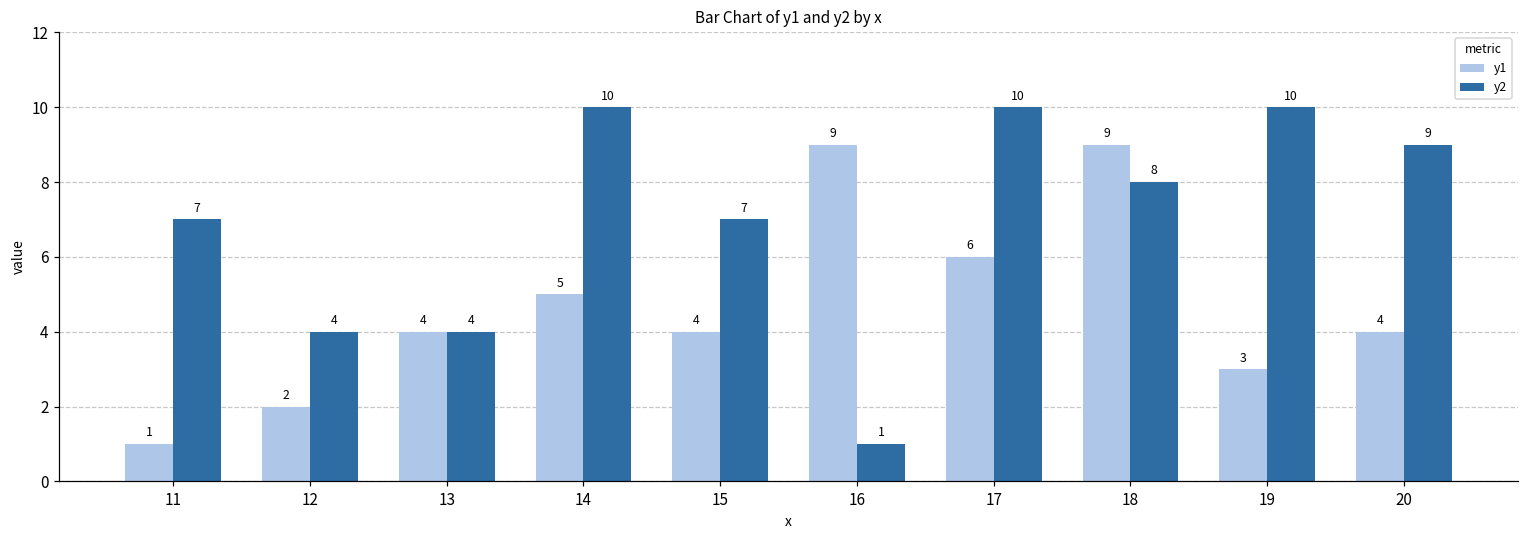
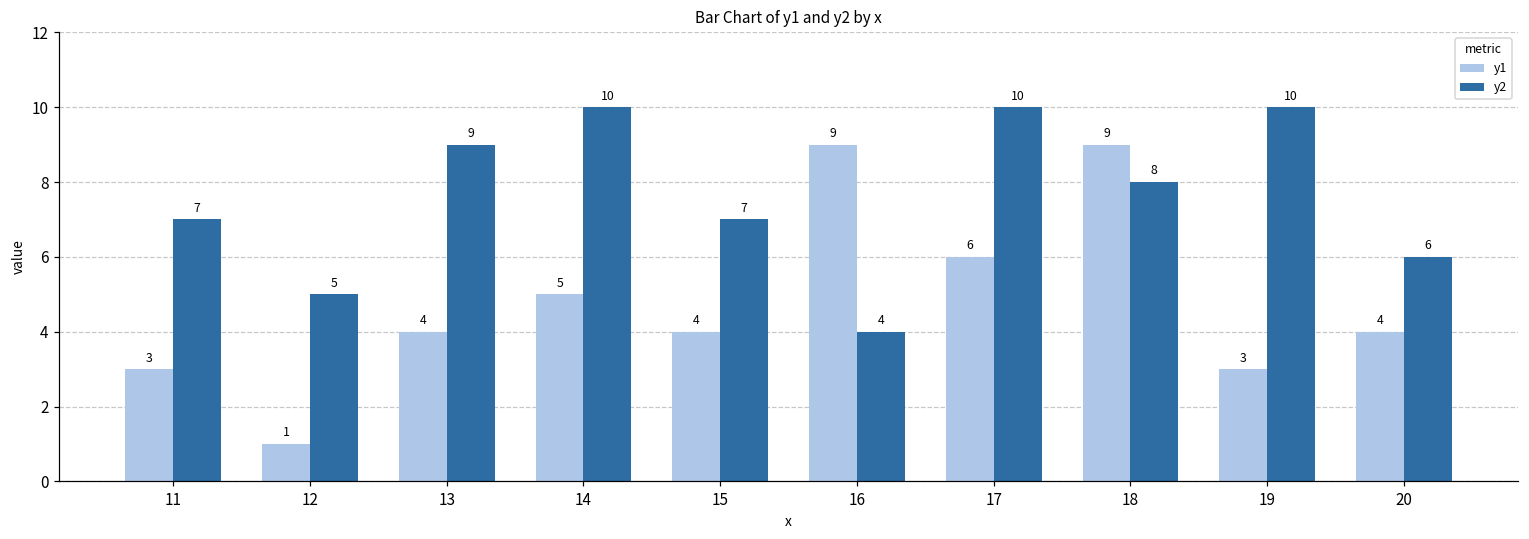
y1, 11: 1 -> 3
y1, 12: 2 -> 1
y2, 12: 4 -> 5
y2, 13: 4 -> 9
y2, 16: 1 -> 4
y2, 20: 9 -> 6
